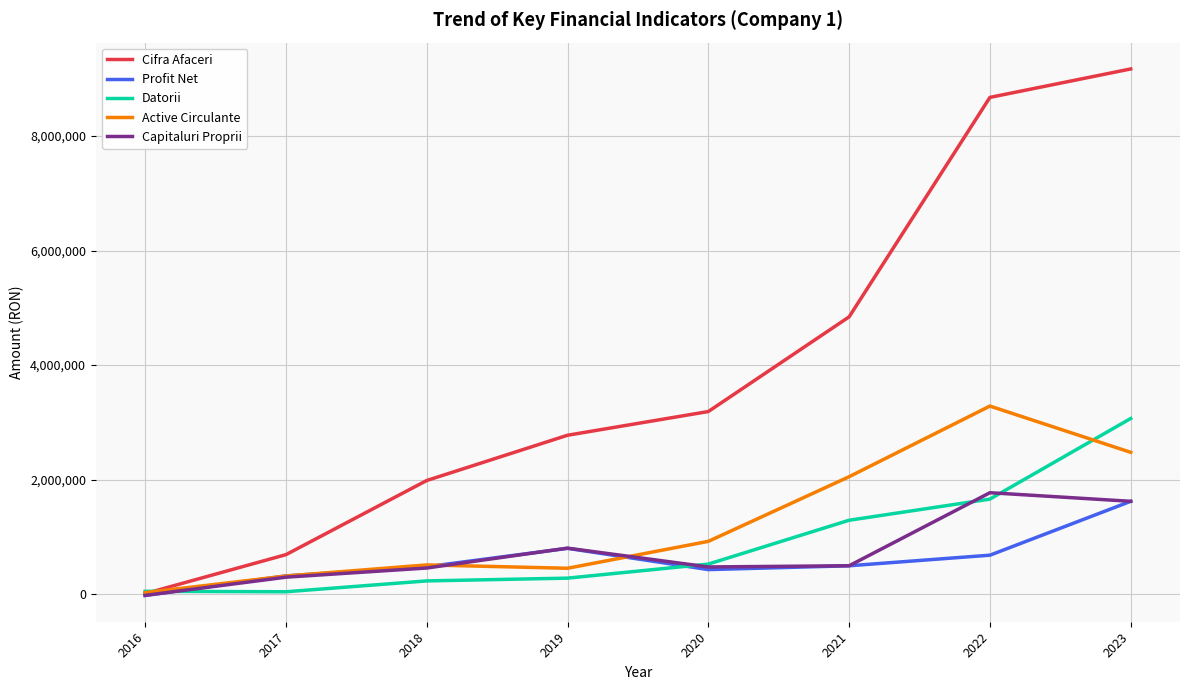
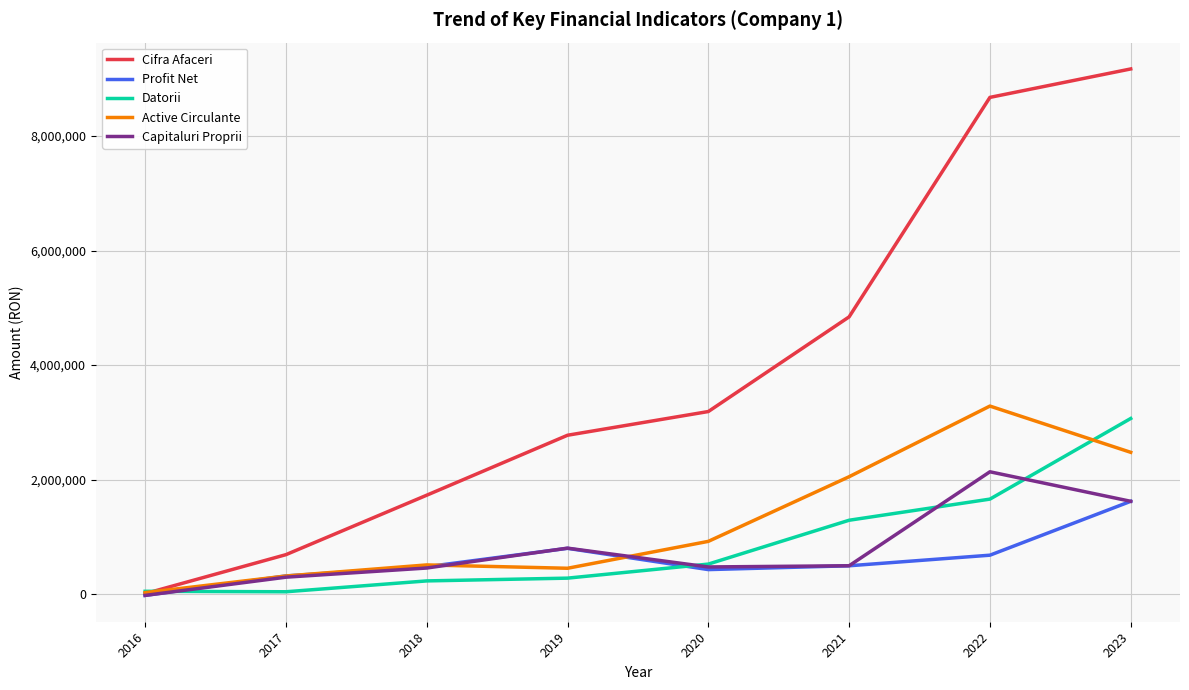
Cifra Afaceri, 2018: 2,000,000 -> 1,700,000
Capitaluri Proprii, 2022: 1,800,000 -> 2,100,000
